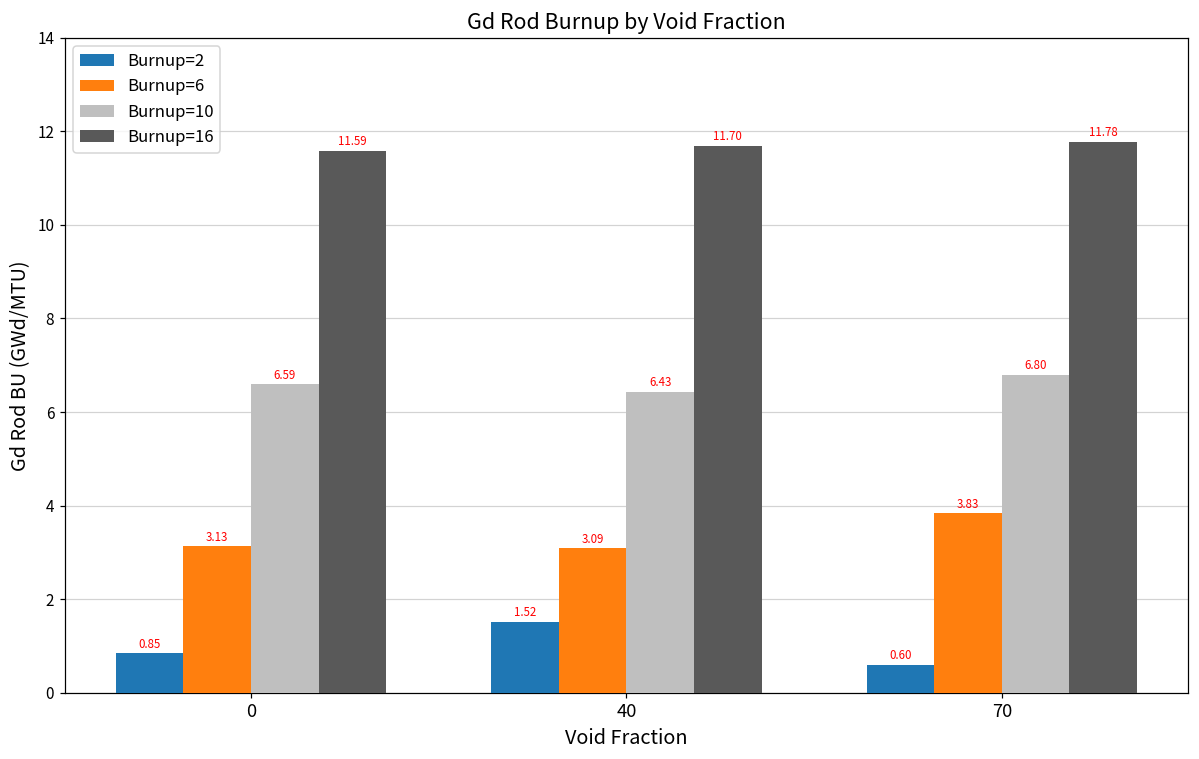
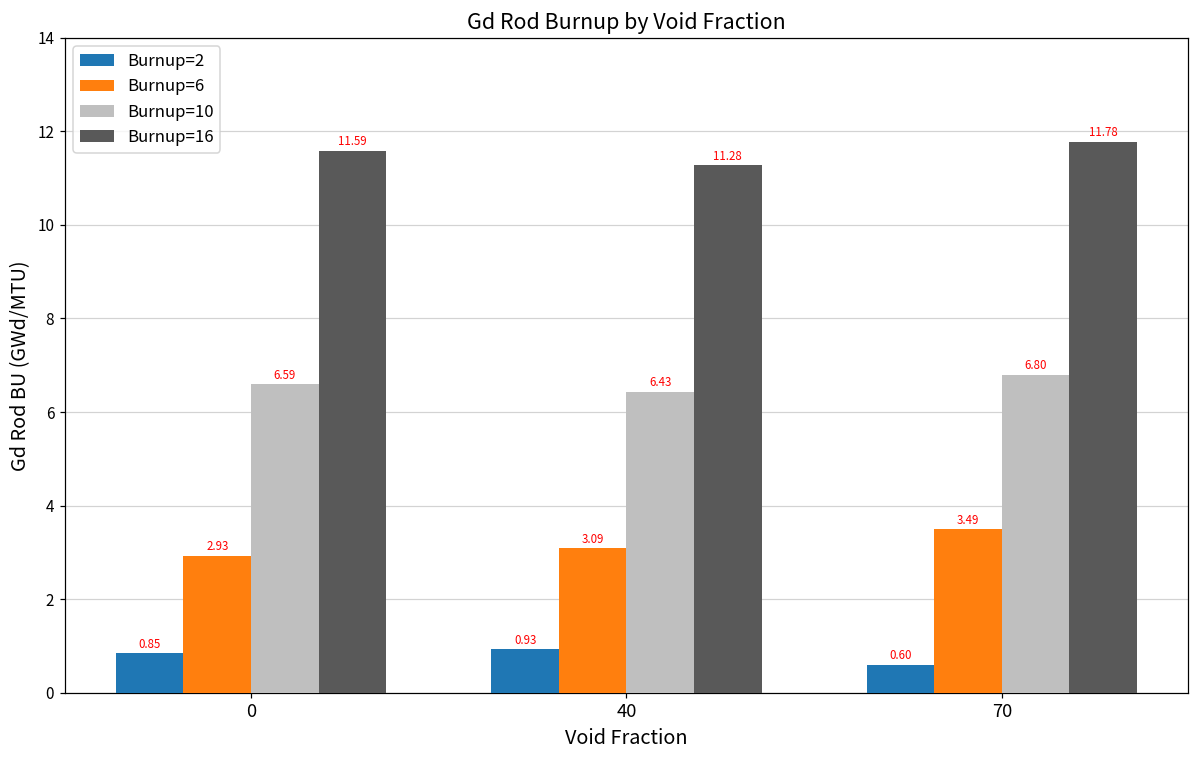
Burnup=6, 0: 3.13 -> 2.93
Burnup=2, 40: 1.52 -> 0.93
Burnup=16, 40: 11.70 -> 11.28
Burnup=6, 70: 3.83 -> 3.49
